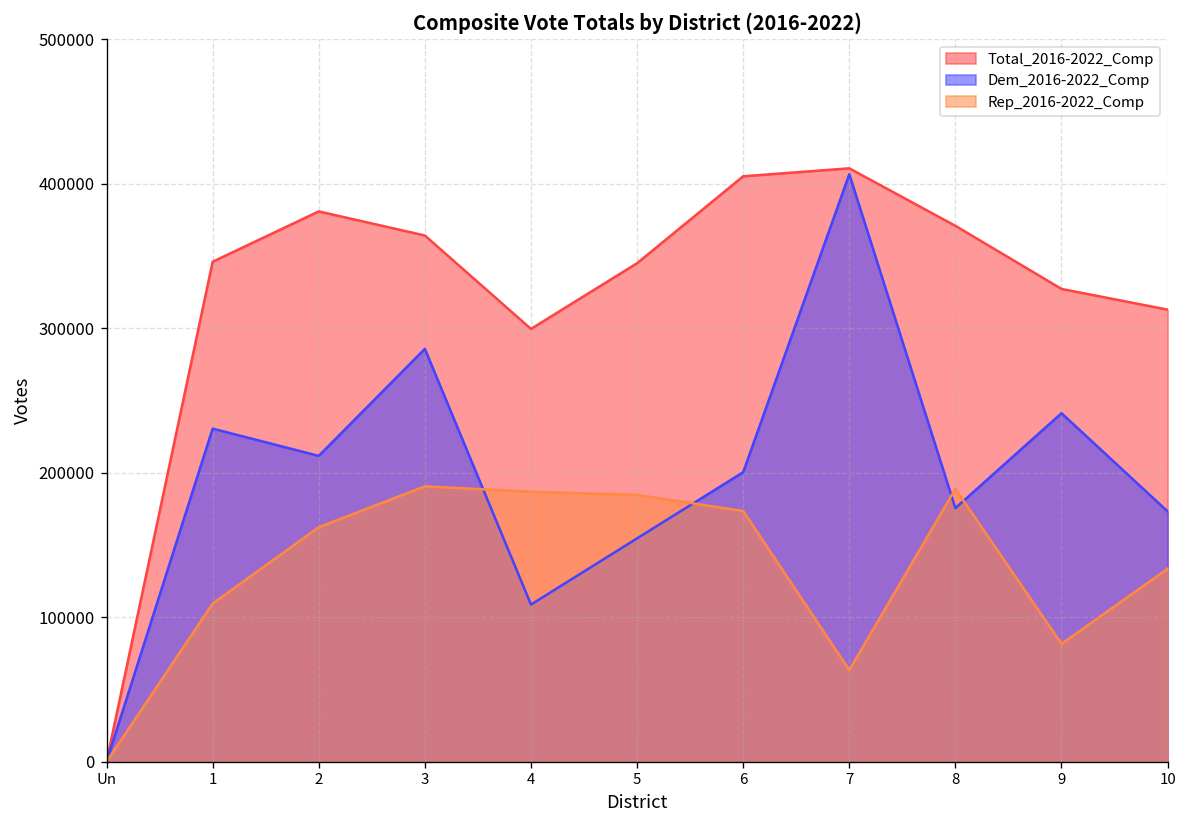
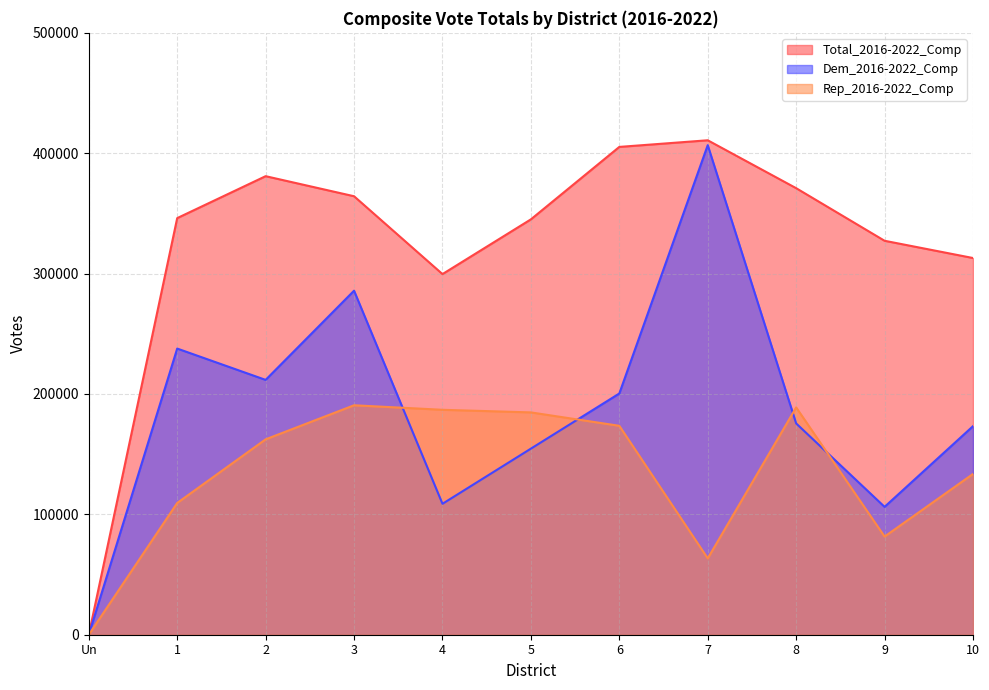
Dem_2016-2022_Comp, 1: 231000 -> 238000
Dem_2016-2022_Comp, 9: 241000 -> 106000
